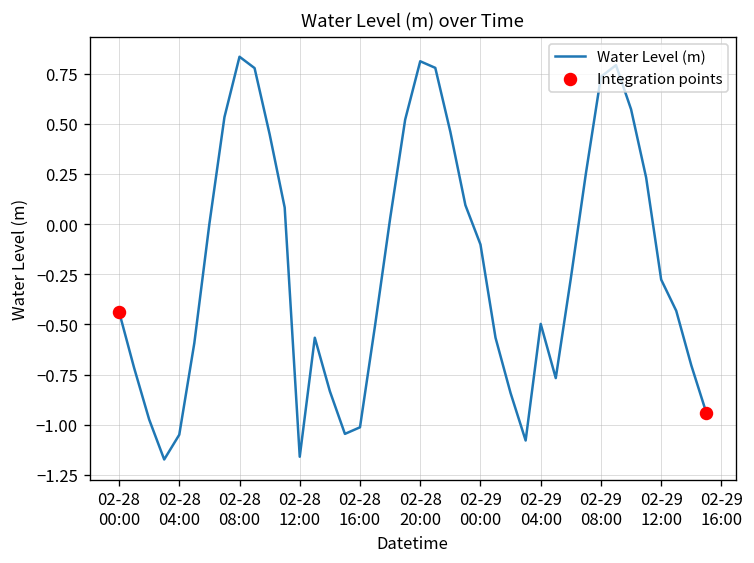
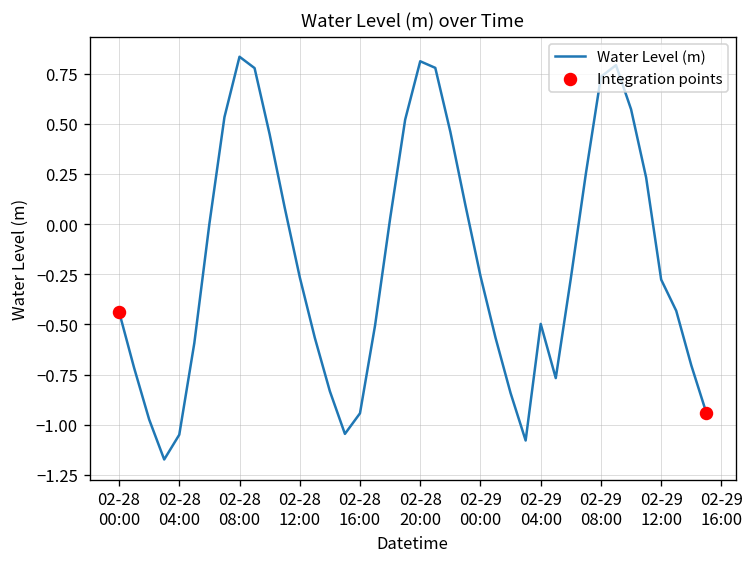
Water Level (m), 02-28 12:00: -1.16 -> -0.26
Water Level (m), 02-28 16:00: -1.01 -> -0.94
Water Level (m), 02-29 00:00: -0.10 -> -0.26
